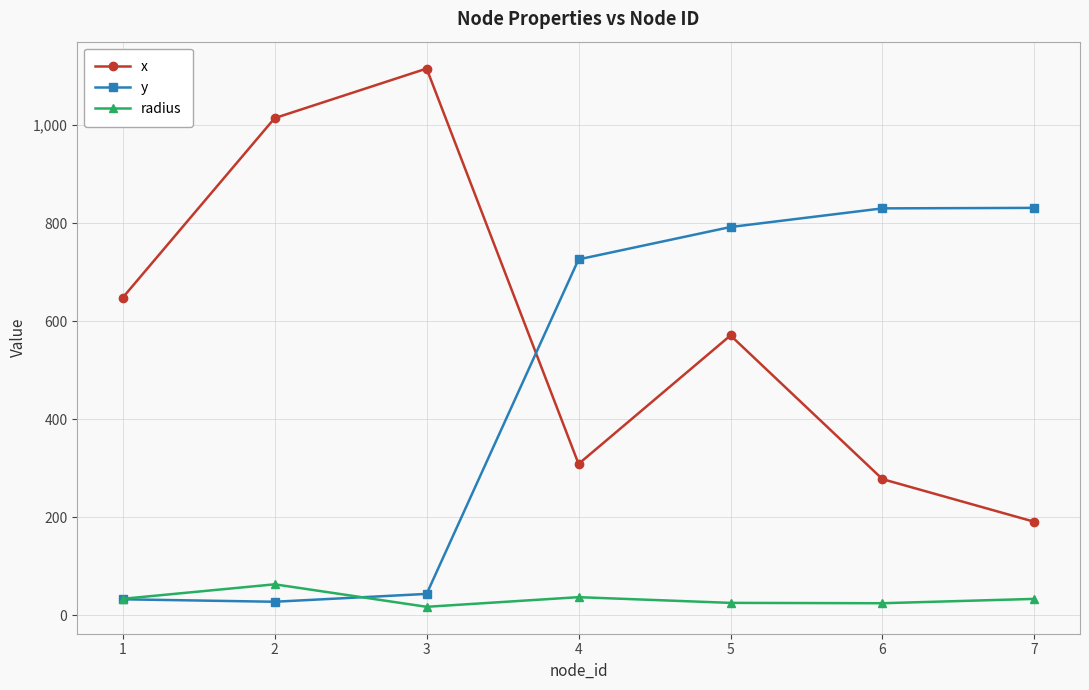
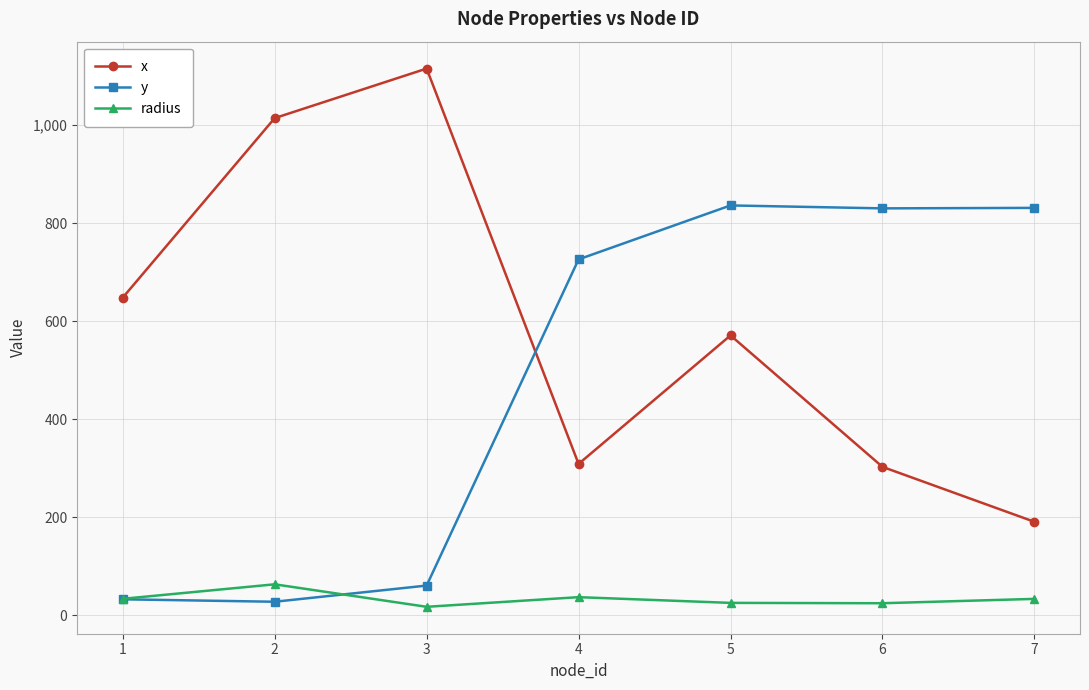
y, 3: 40 -> 60
y, 5: 790 -> 840
x, 6: 280 -> 300
